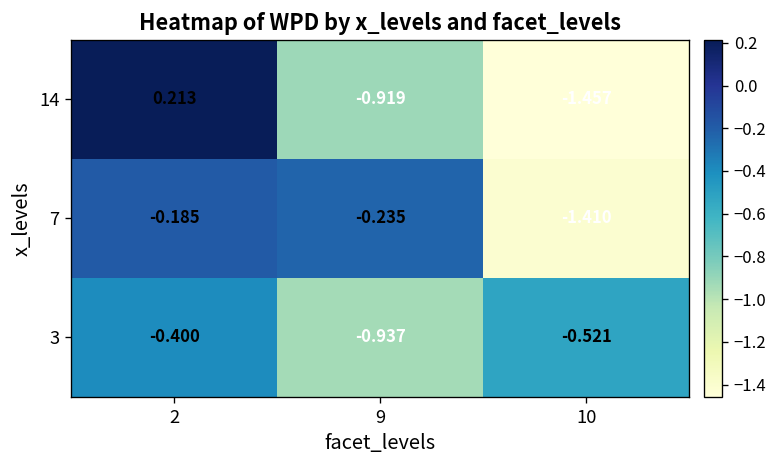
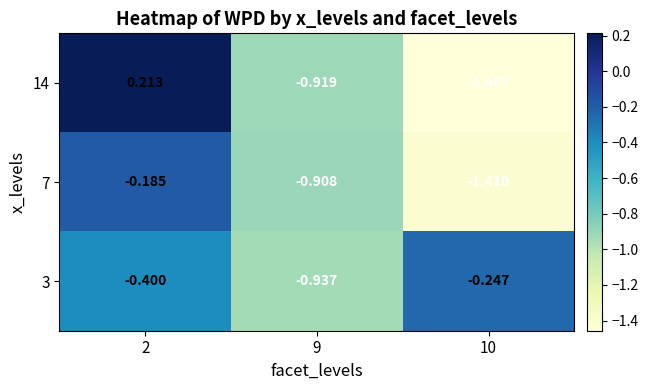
7, 9: -0.235 -> -0.908
3, 10: -0.521 -> -0.247
